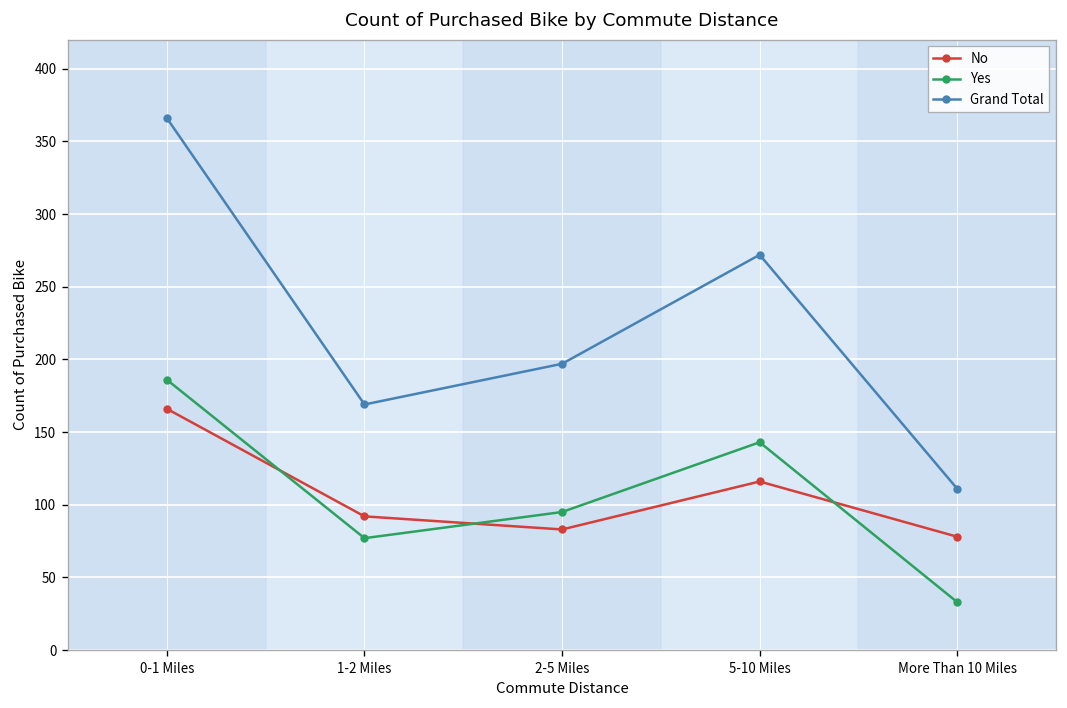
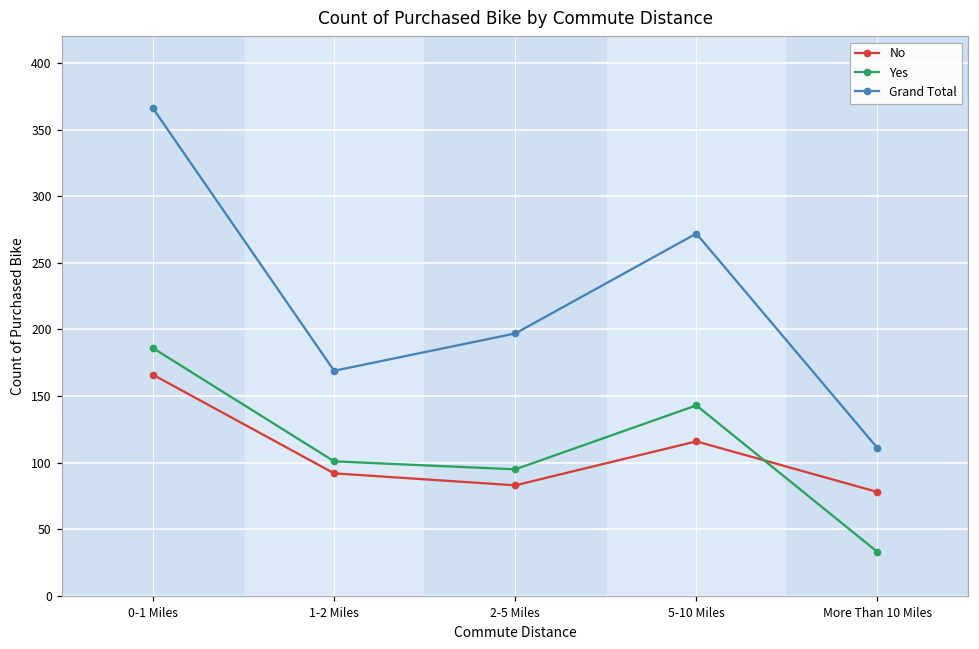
Yes, 1-2 Miles: 77 -> 101
